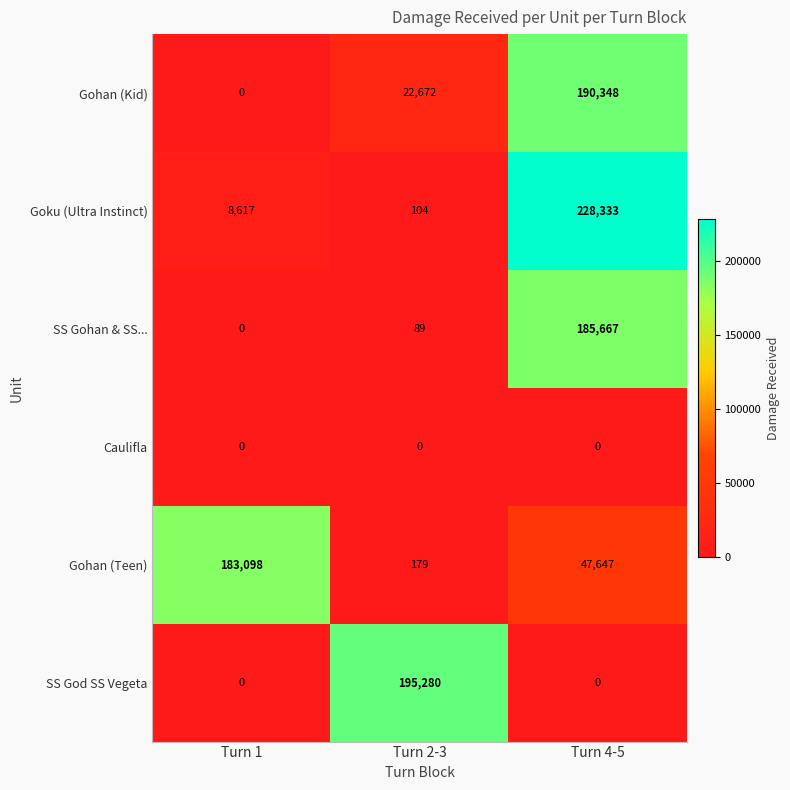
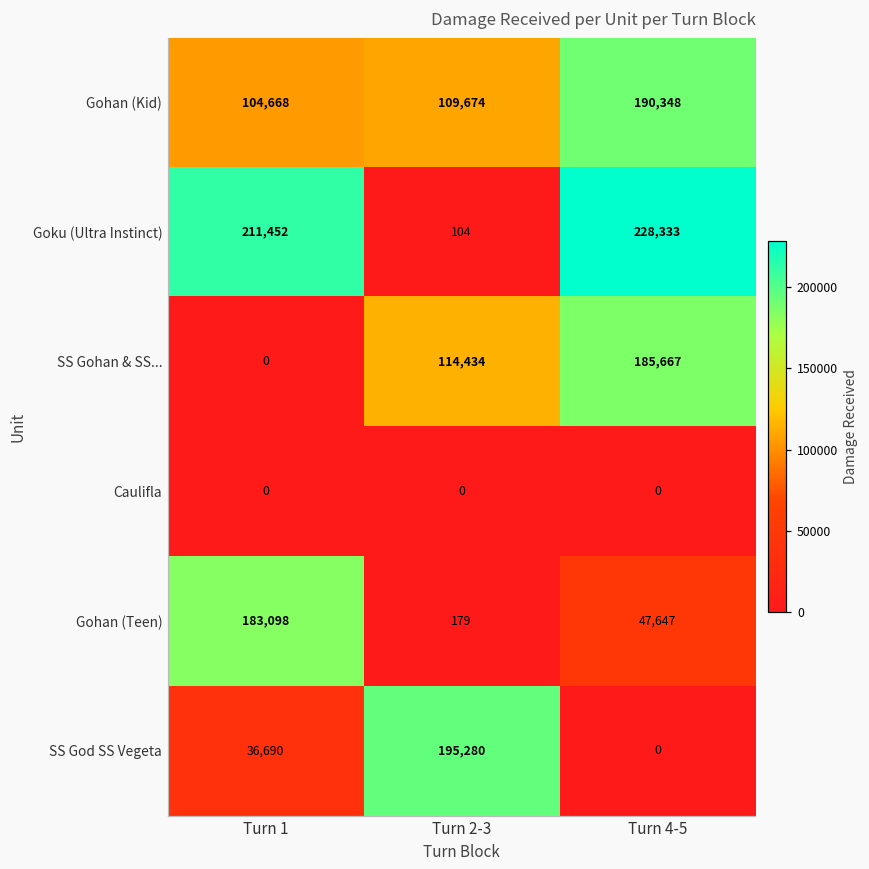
Gohan (Kid), Turn 1: 0 -> 104,668
Gohan (Kid), Turn 2-3: 22,672 -> 109,674
Goku (Ultra Instinct), Turn 1: 8,617 -> 211,452
SS Gohan & SS..., Turn 2-3: 89 -> 114,434
SS God SS Vegeta, Turn 1: 0 -> 36,690
